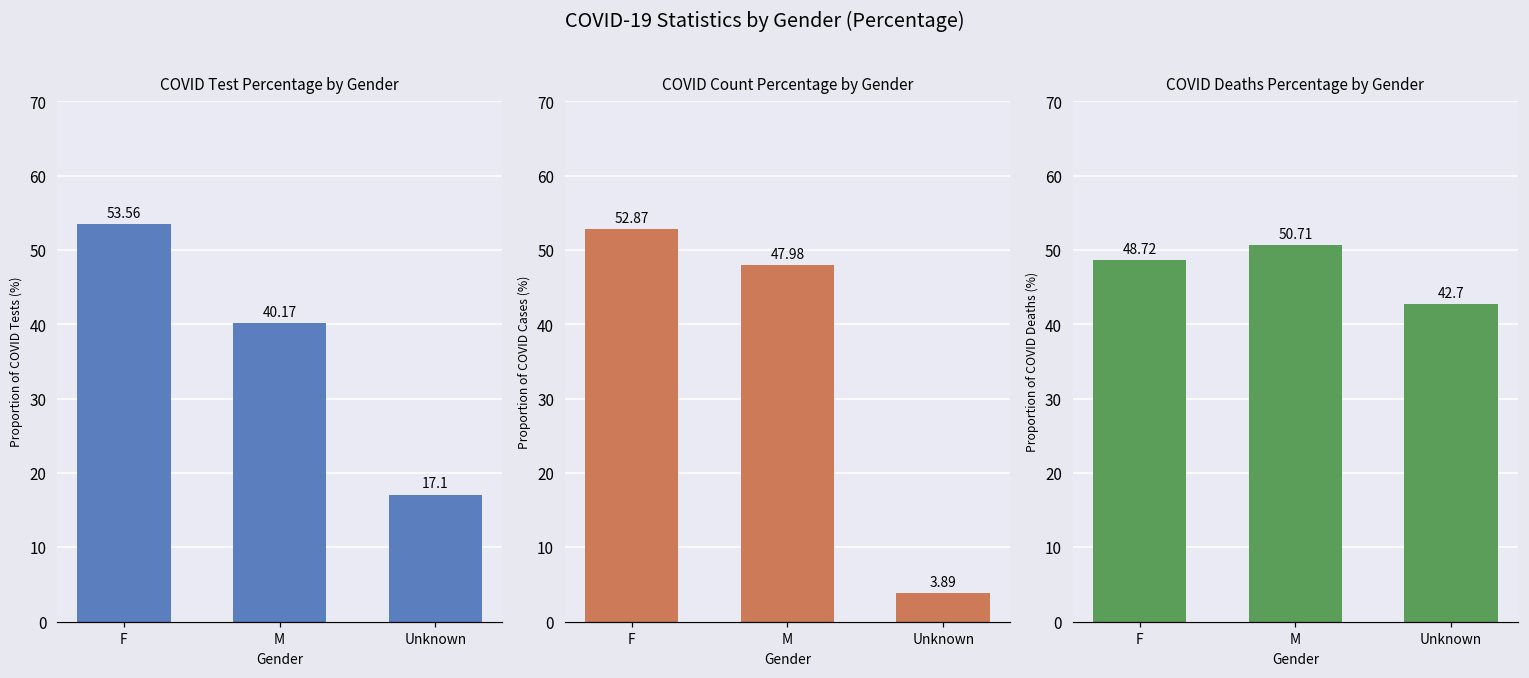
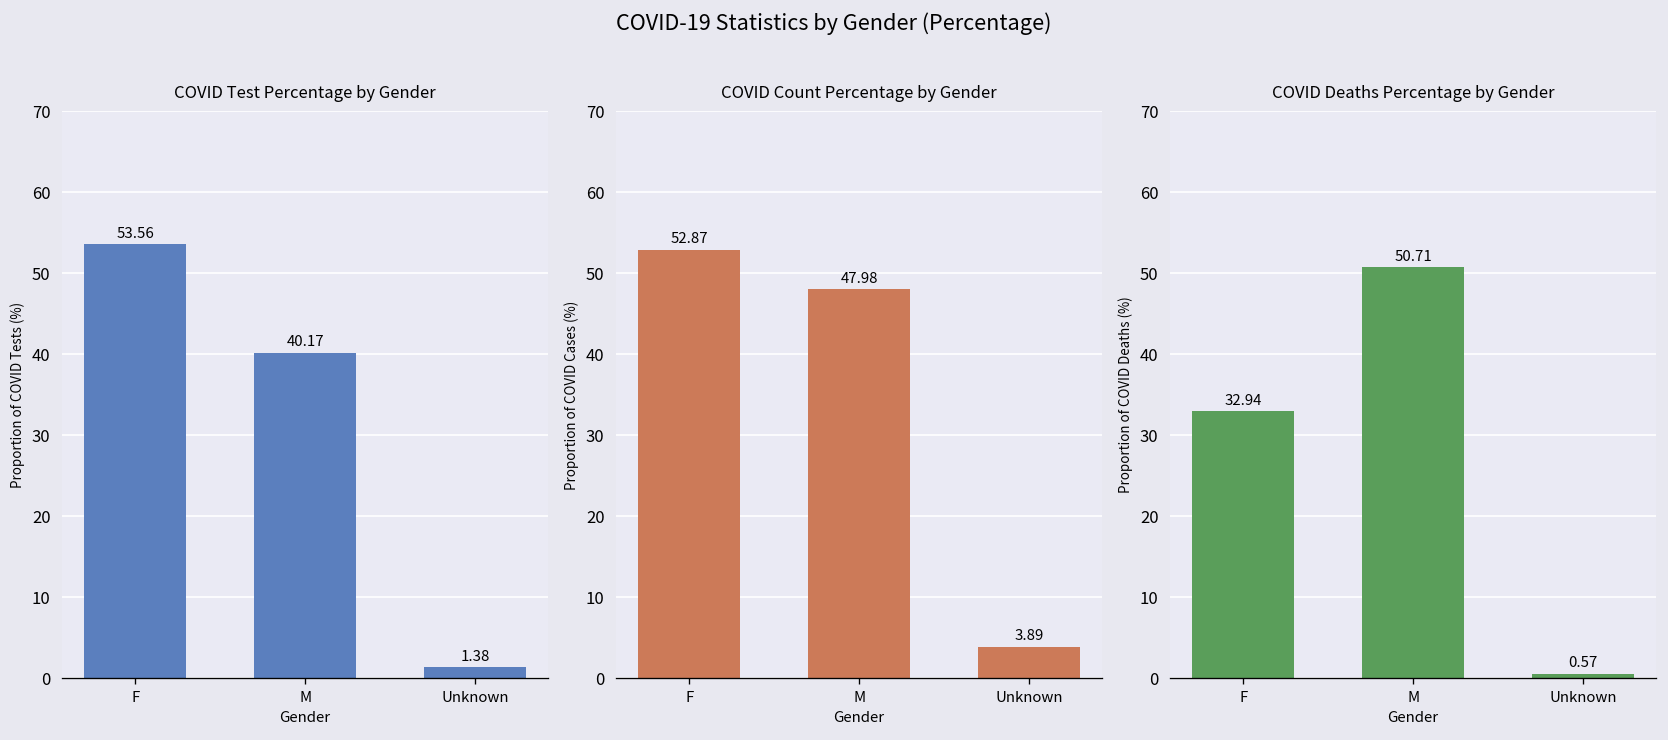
COVID Test Percentage by Gender, Unknown: 17.1 -> 1.38
COVID Deaths Percentage by Gender, F: 48.72 -> 32.94
COVID Deaths Percentage by Gender, Unknown: 42.7 -> 0.57
